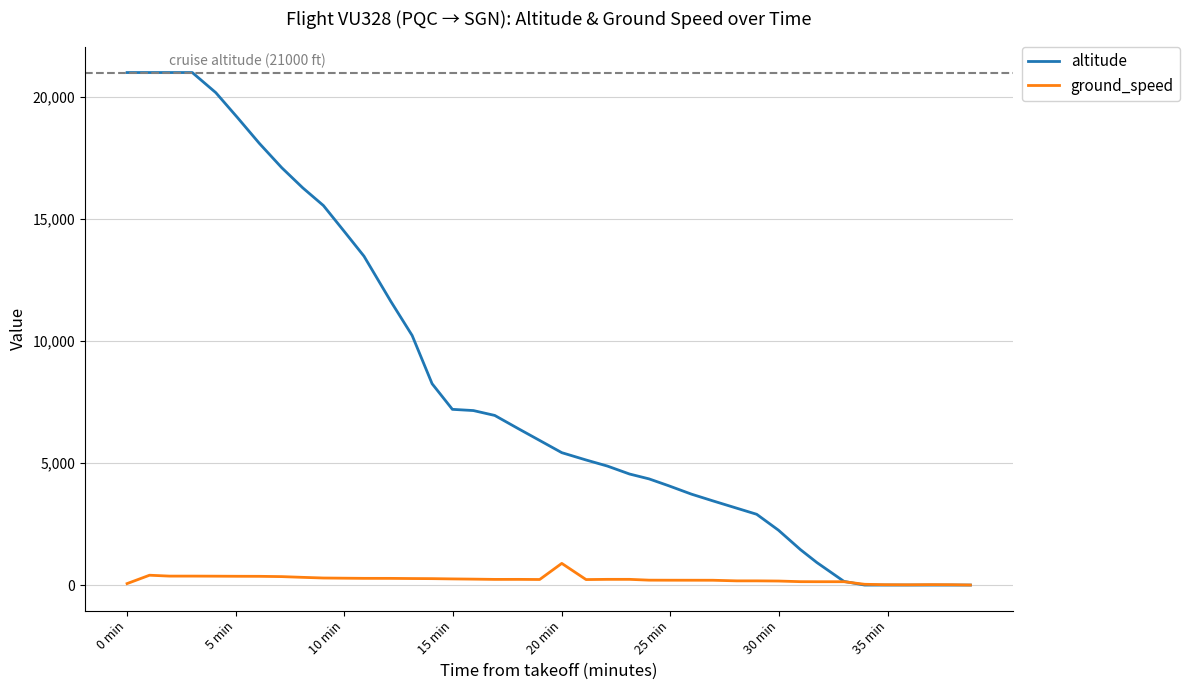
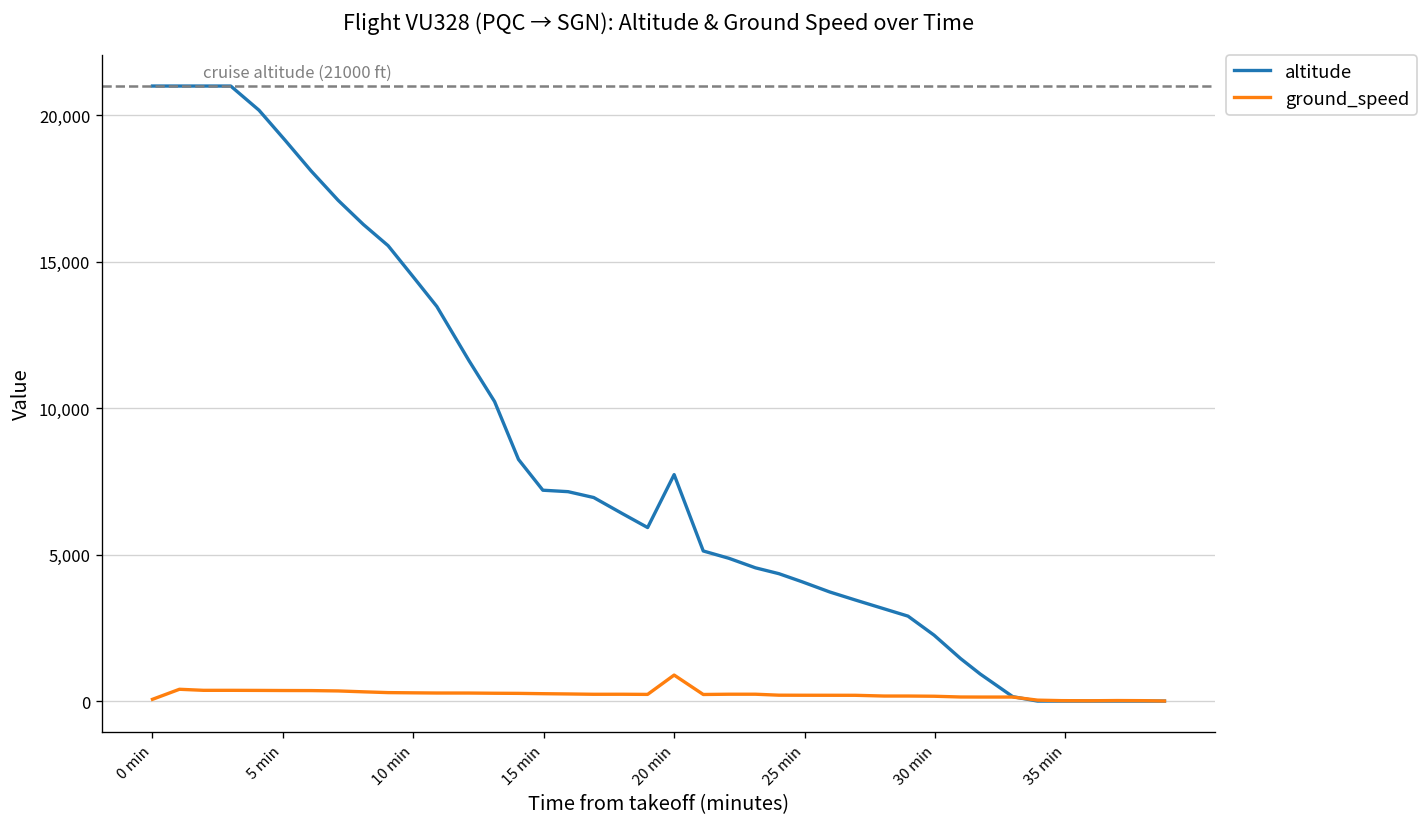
altitude, 20 min: 5,400 -> 7,700
